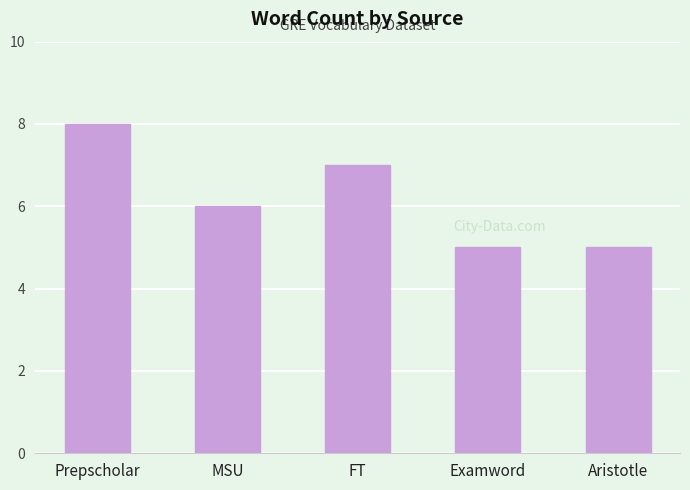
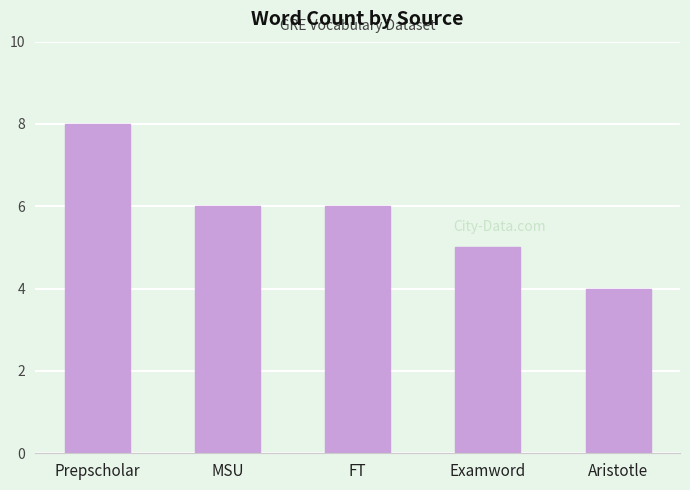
FT: 7 -> 6
Aristotle: 5 -> 4
